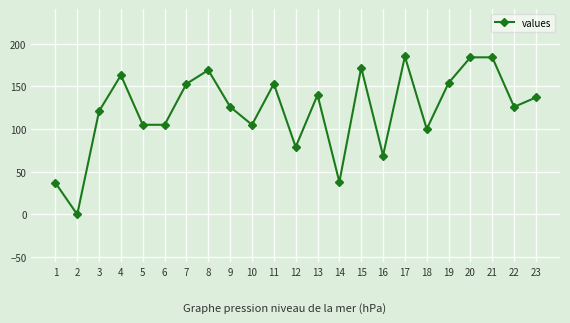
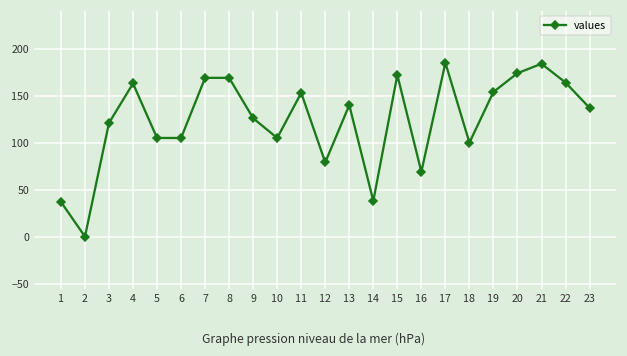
7: 150 -> 170
20: 180 -> 170
22: 130 -> 160
